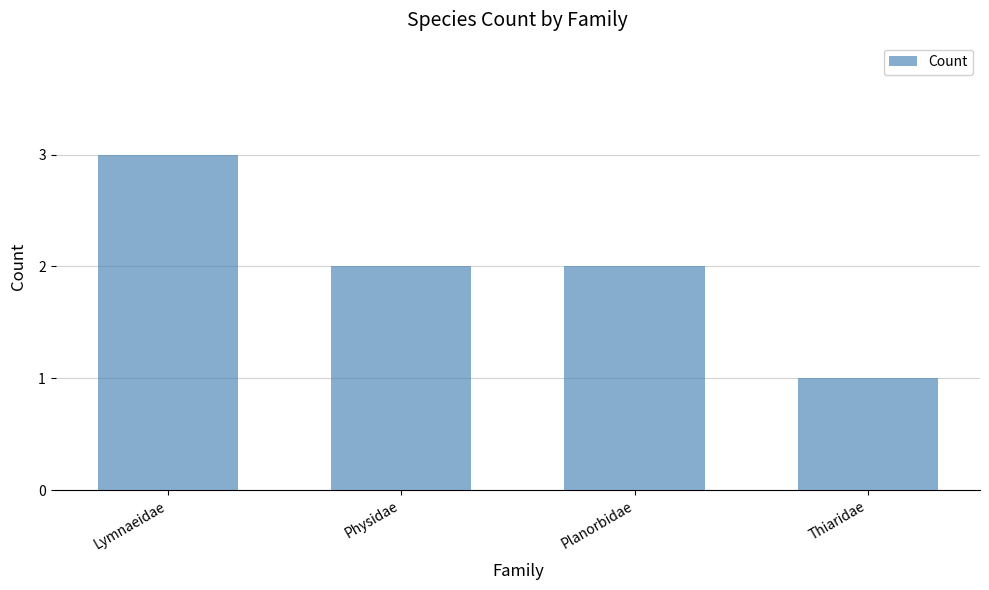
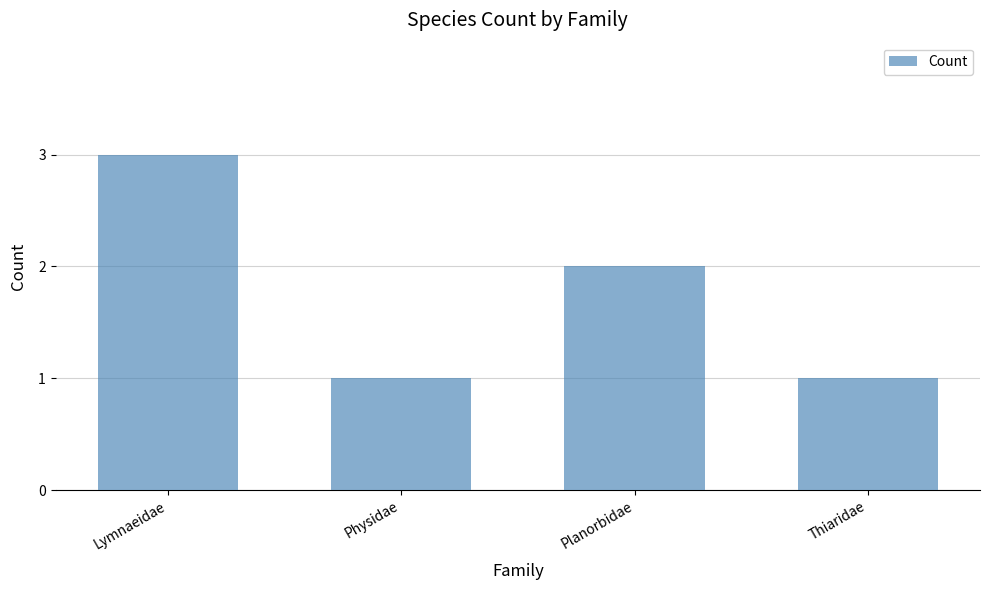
Physidae: 2 -> 1
